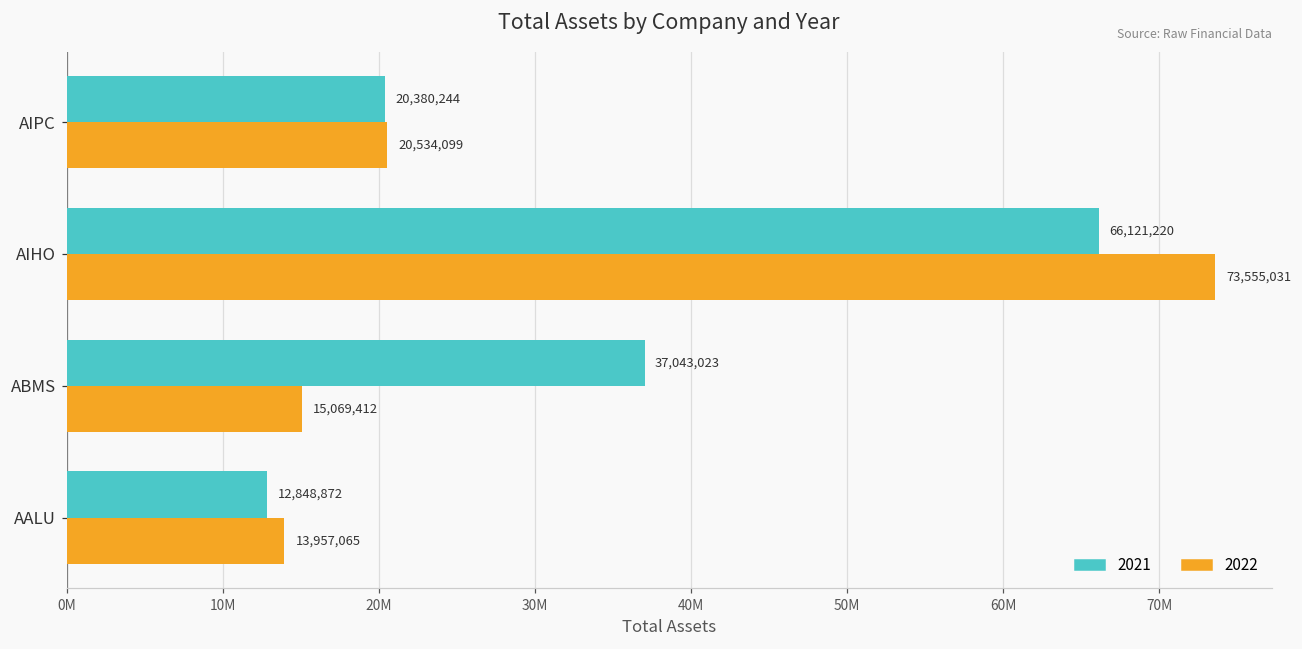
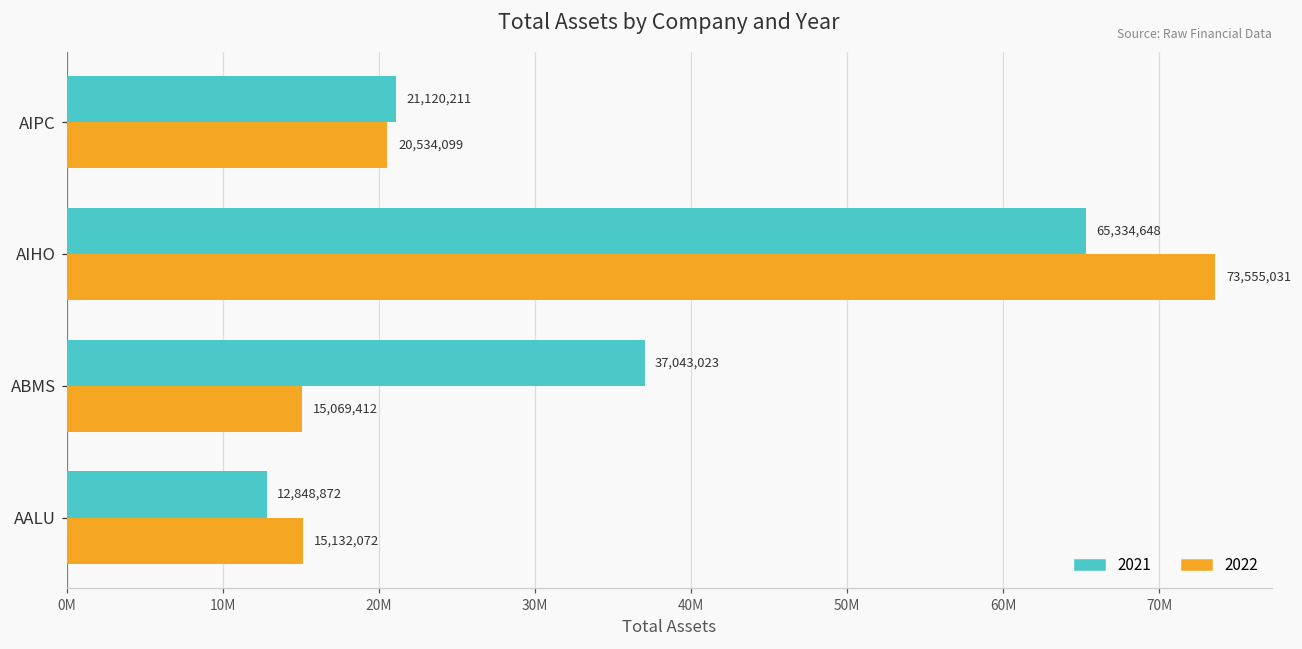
2021, AIPC: 20,380,244 -> 21,120,211
2021, AIHO: 66,121,220 -> 65,334,648
2022, AALU: 13,957,065 -> 15,132,072
